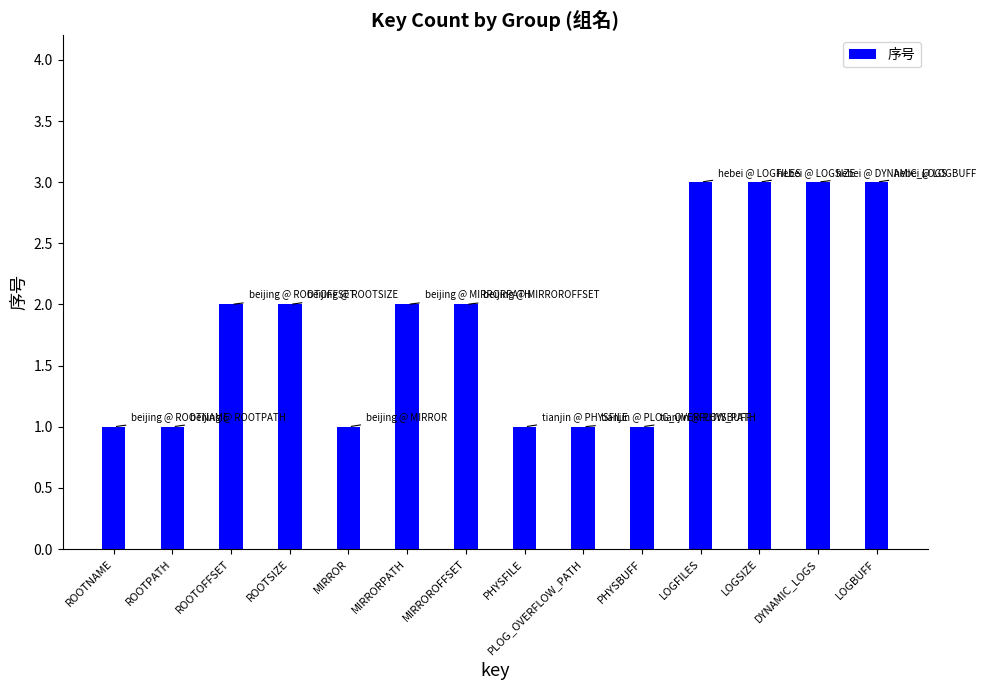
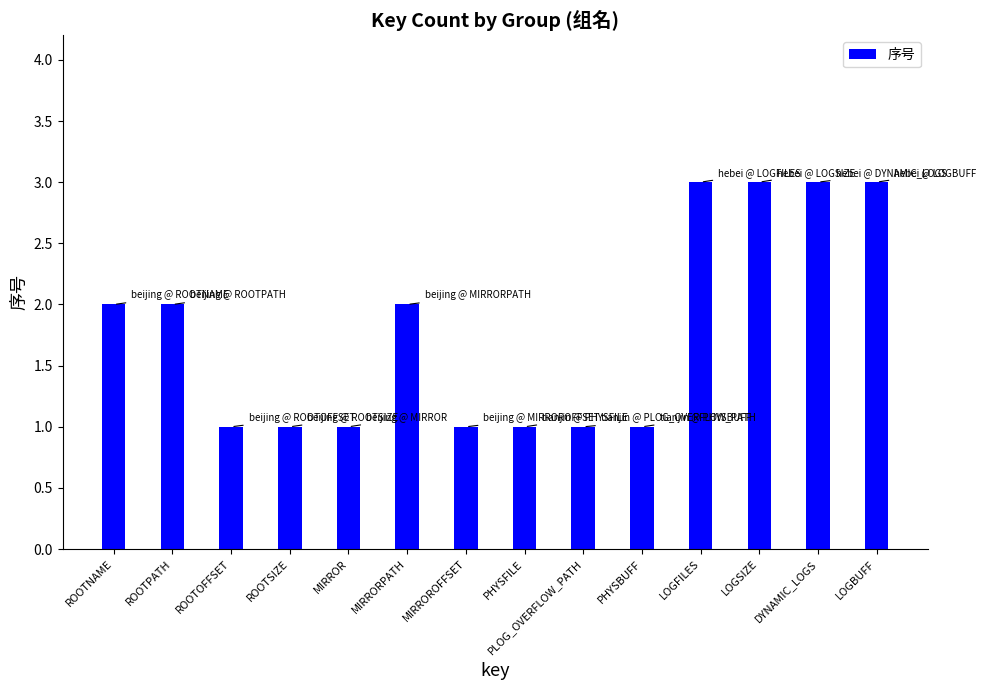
ROOTNAME: 1 -> 2
ROOTPATH: 1 -> 2
ROOTOFFSET: 2 -> 1
ROOTSIZE: 2 -> 1
MIRROROFFSET: 2 -> 1
